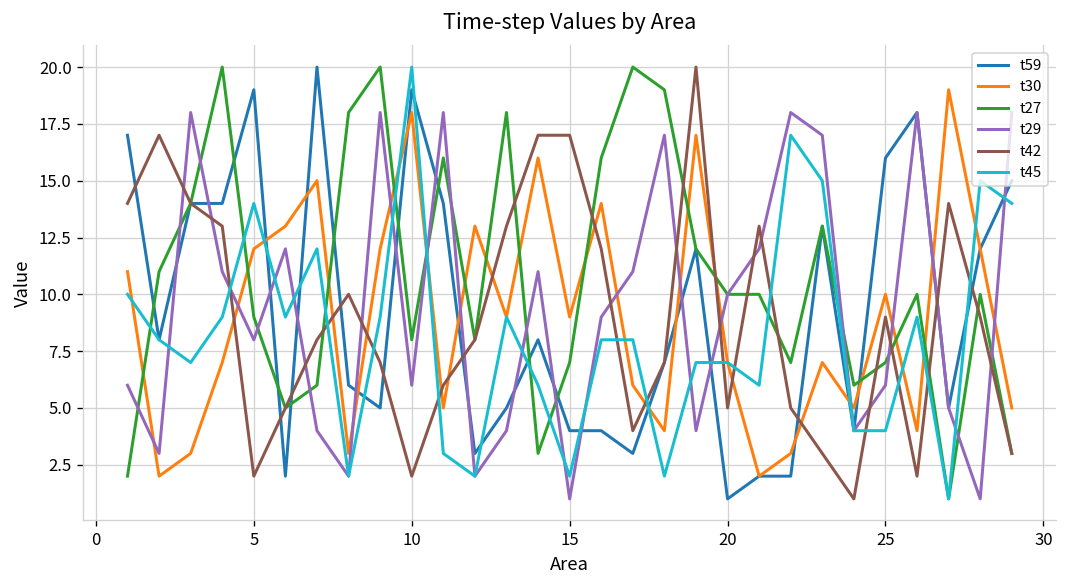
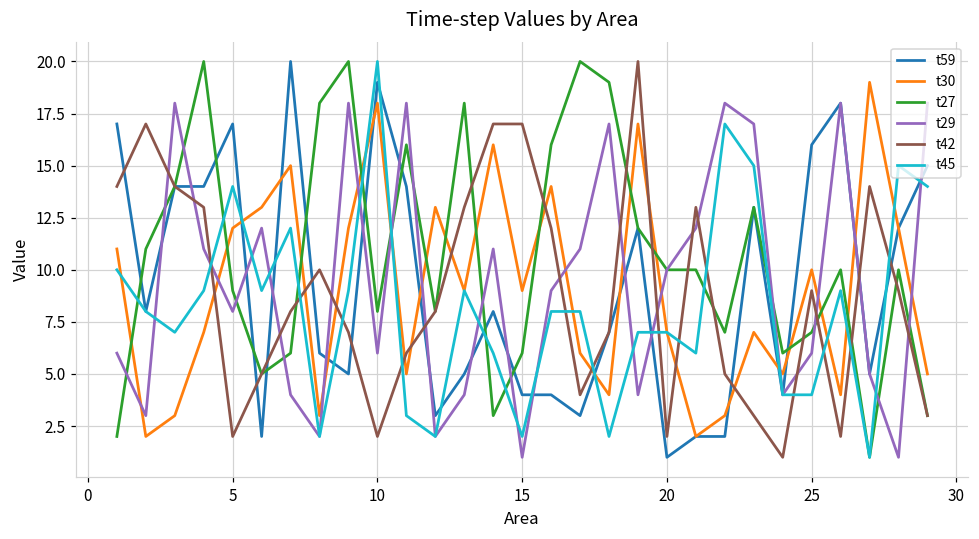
t59, 5: 19 -> 17
t27, 15: 7 -> 6
t42, 20: 5 -> 2
